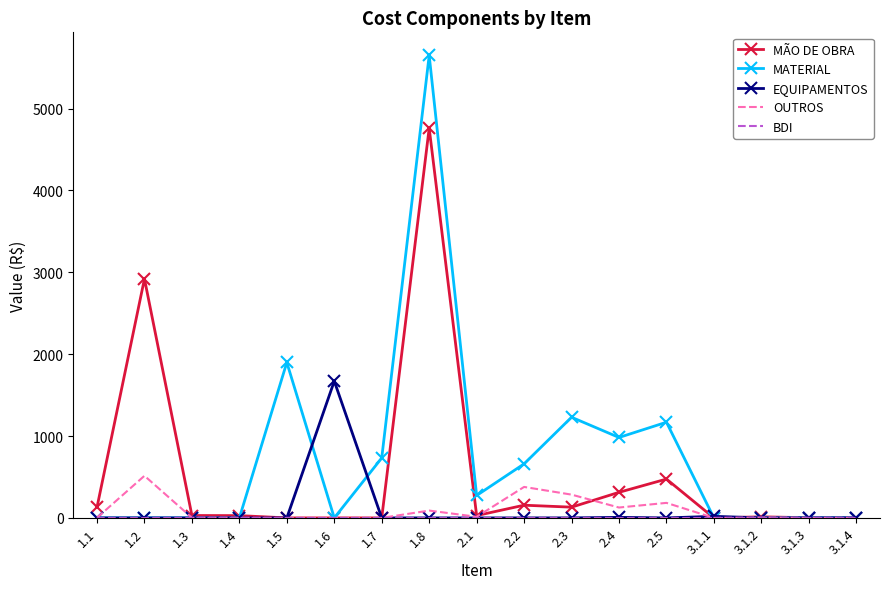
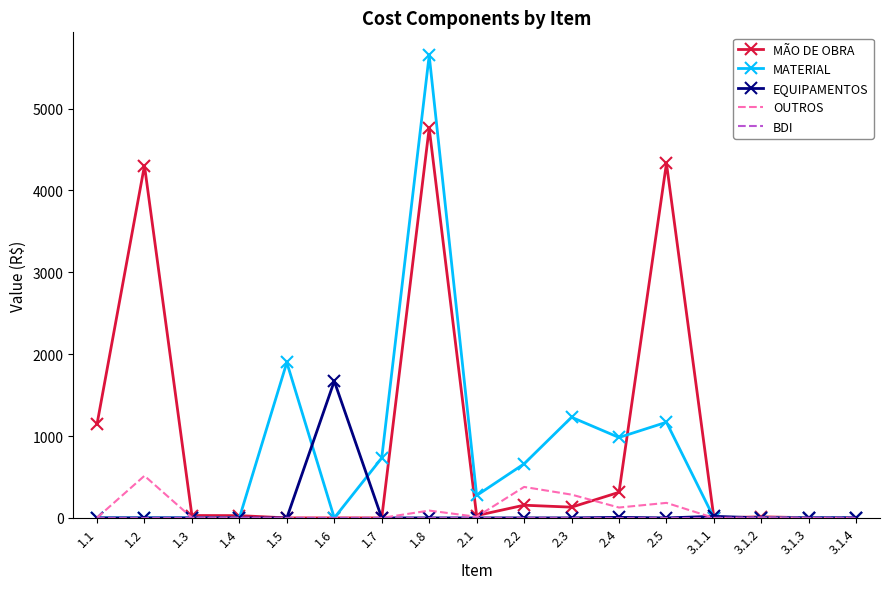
MÃO DE OBRA, 1.1: 100 -> 1100
MÃO DE OBRA, 1.2: 2900 -> 4300
MÃO DE OBRA, 2.5: 500 -> 4300
